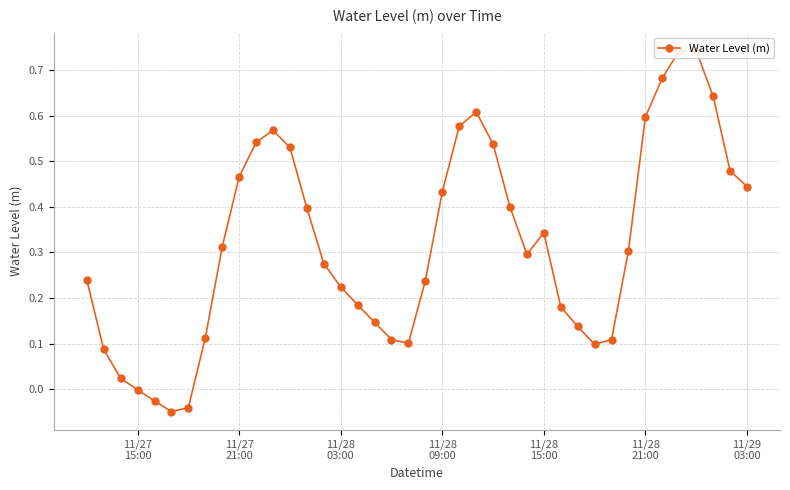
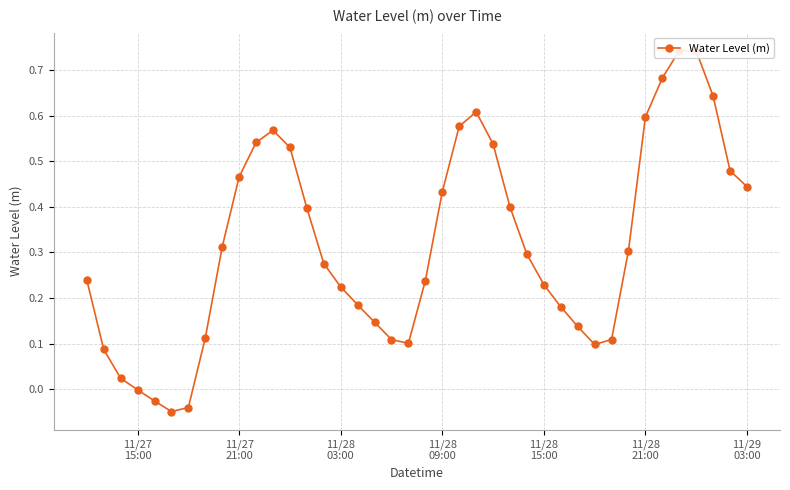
11/28 15:00: 0.34 -> 0.23
